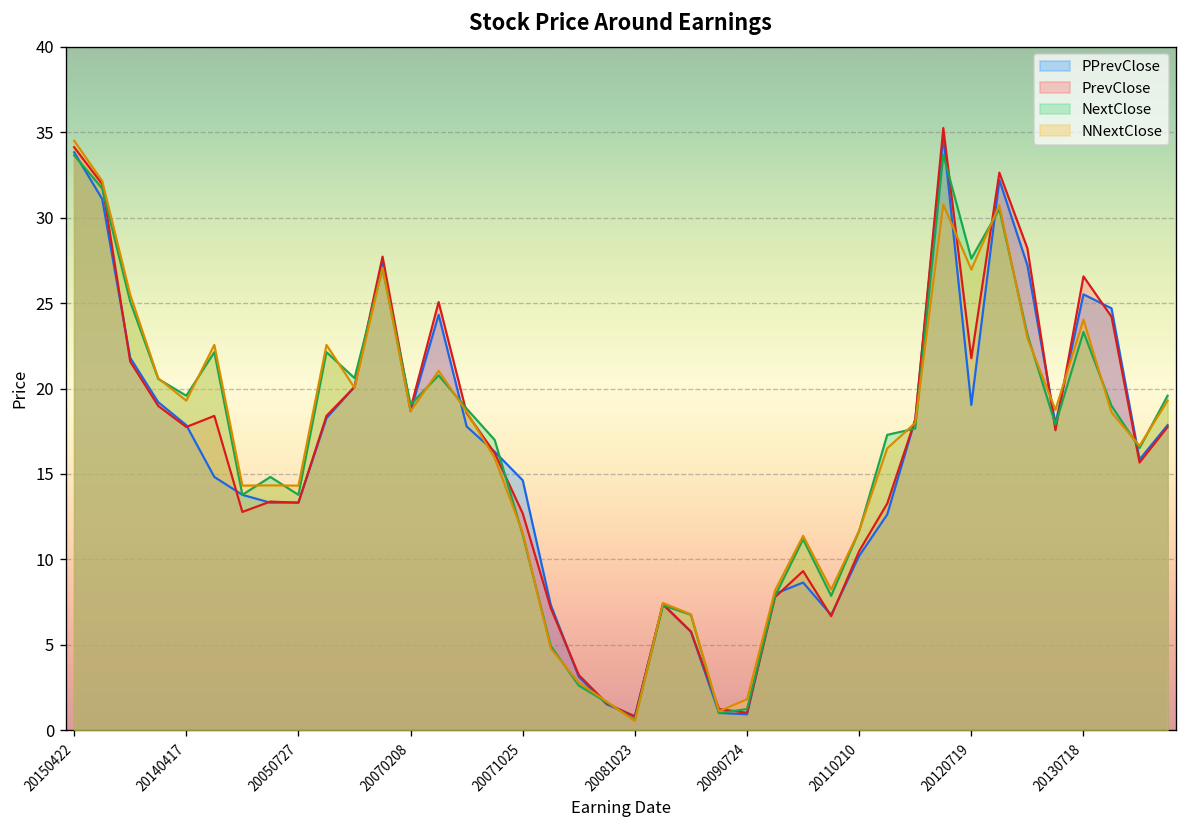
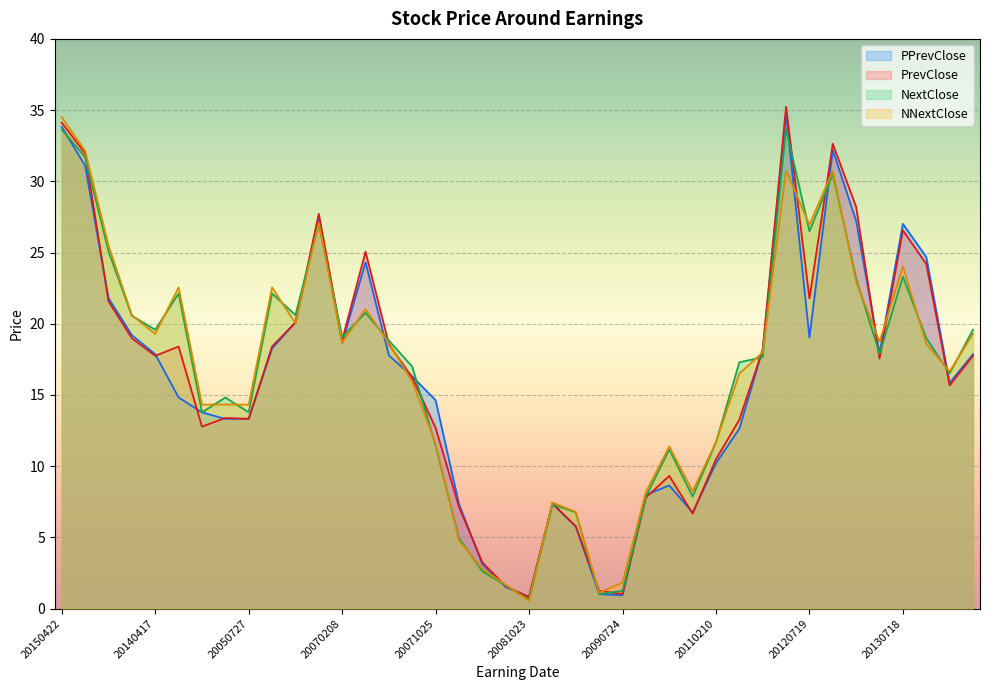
NextClose, 20120719: 27.6 -> 26.5
PPrevClose, 20130718: 25.5 -> 27.0
